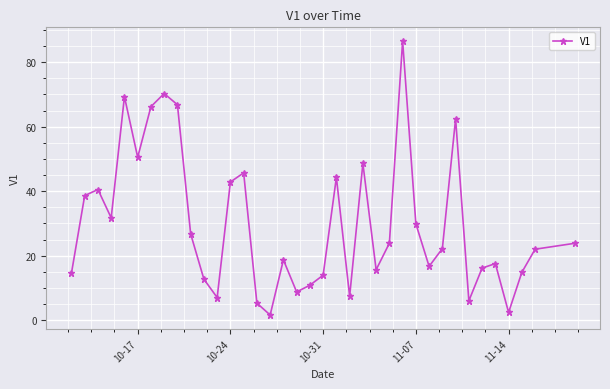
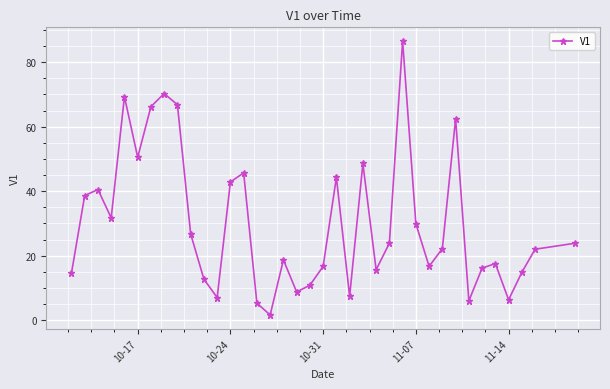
10-31: 14 -> 17
11-14: 2 -> 6
